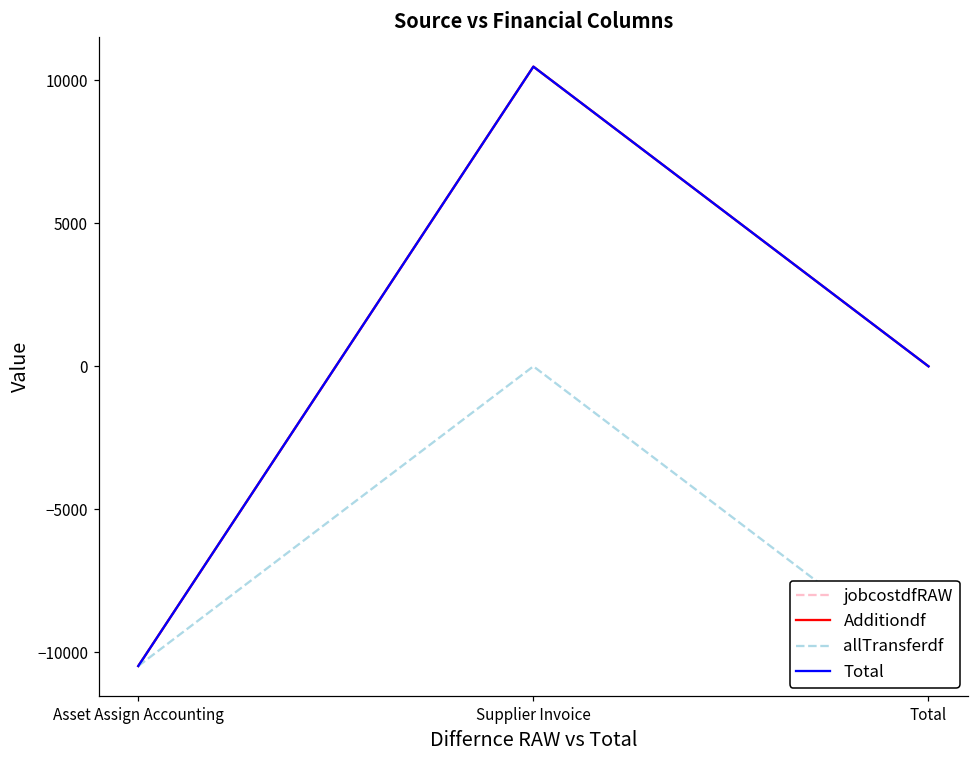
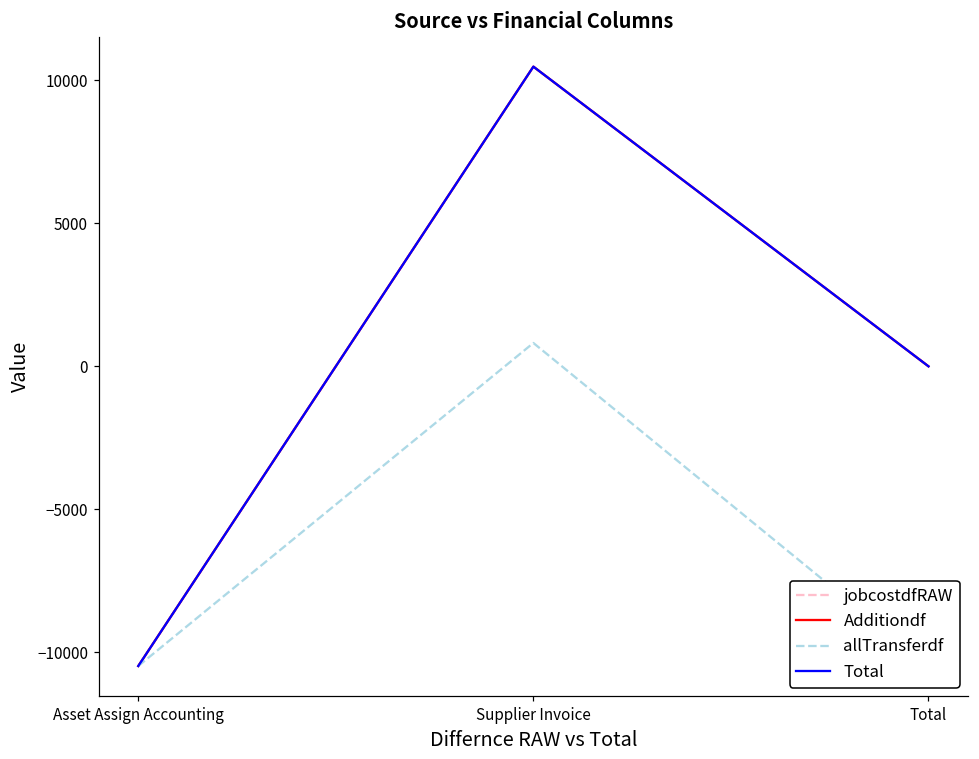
allTransferdf, Supplier Invoice: 0 -> 800
